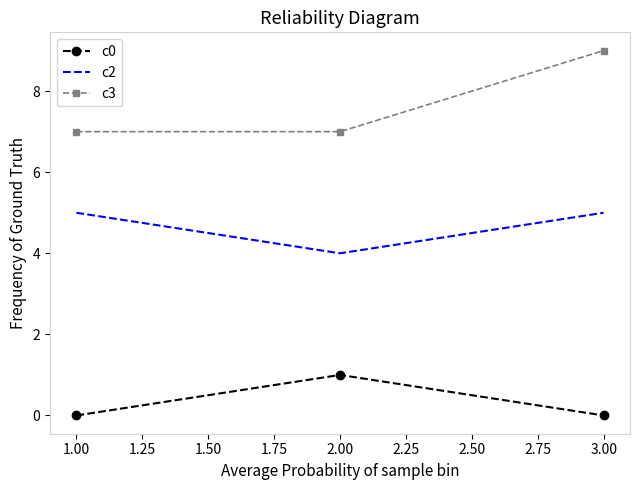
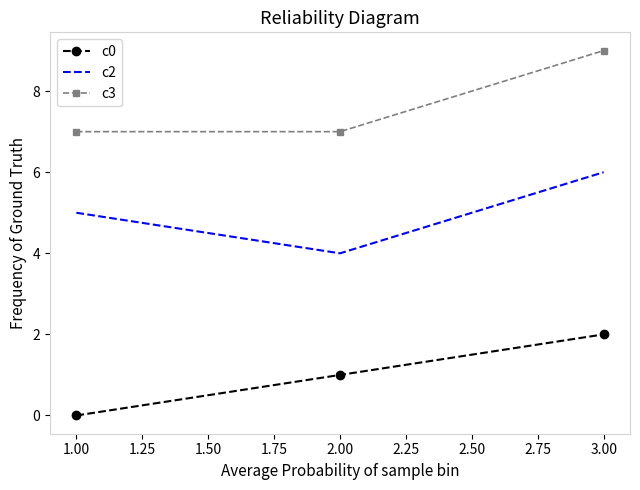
c0, 3.00: 0 -> 2
c2, 3.00: 5 -> 6
